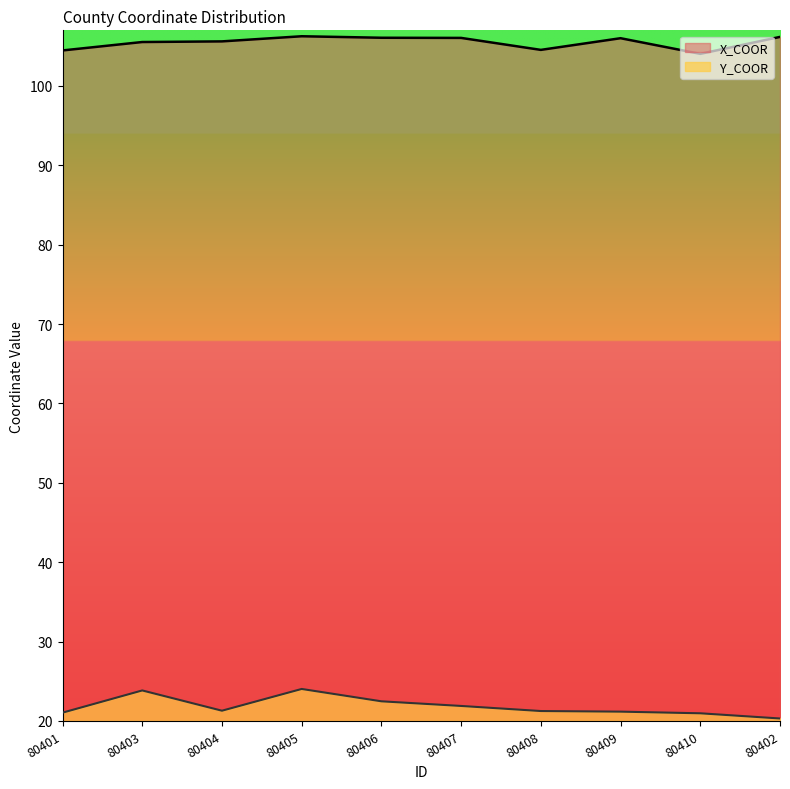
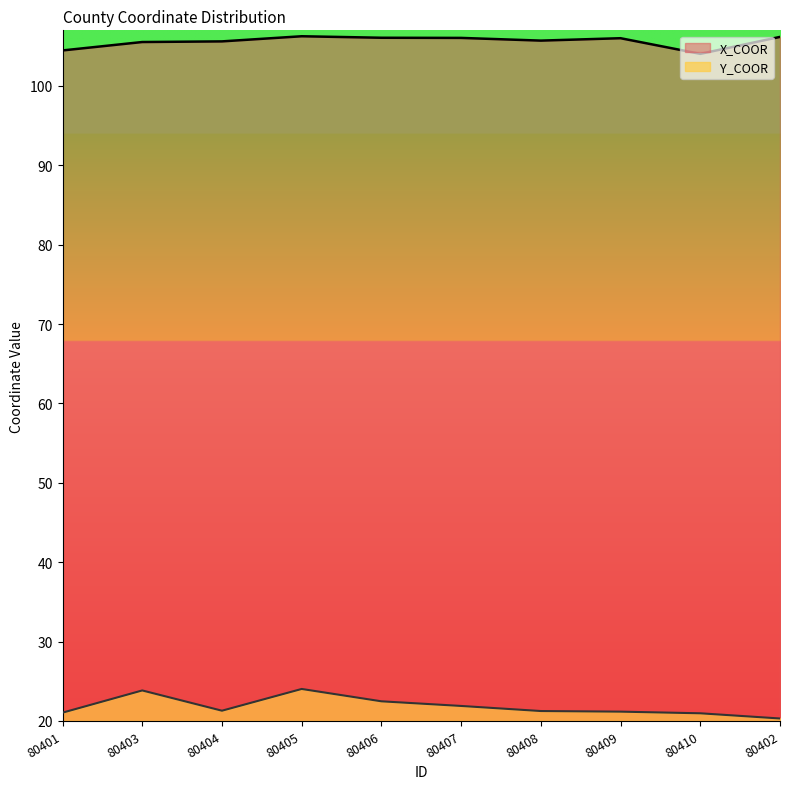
X_COOR, 80408: 105 -> 106
